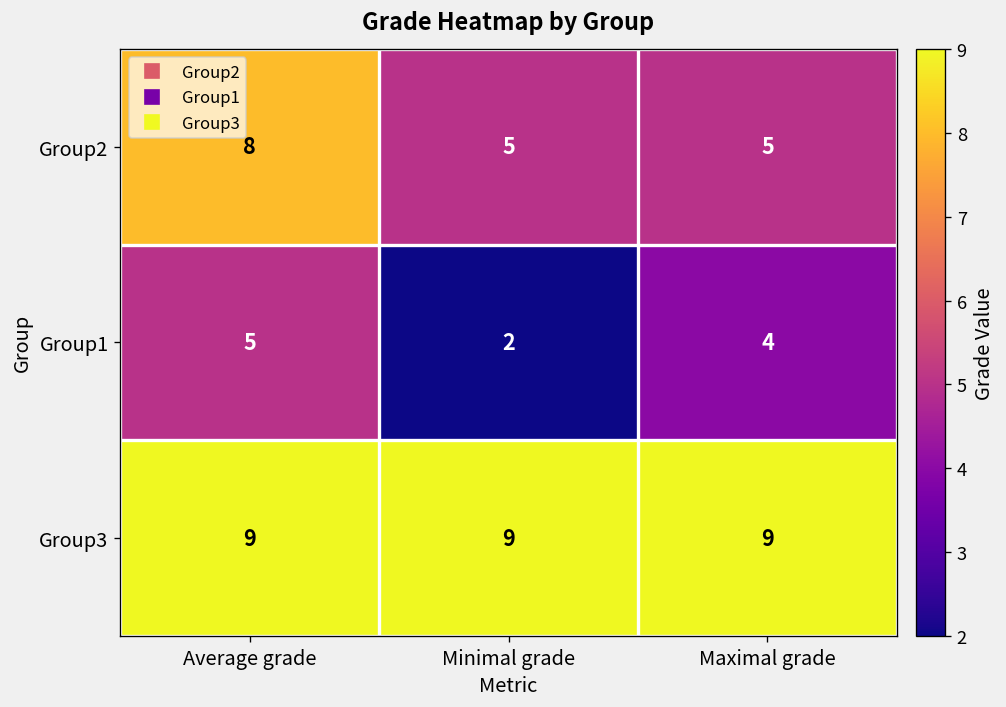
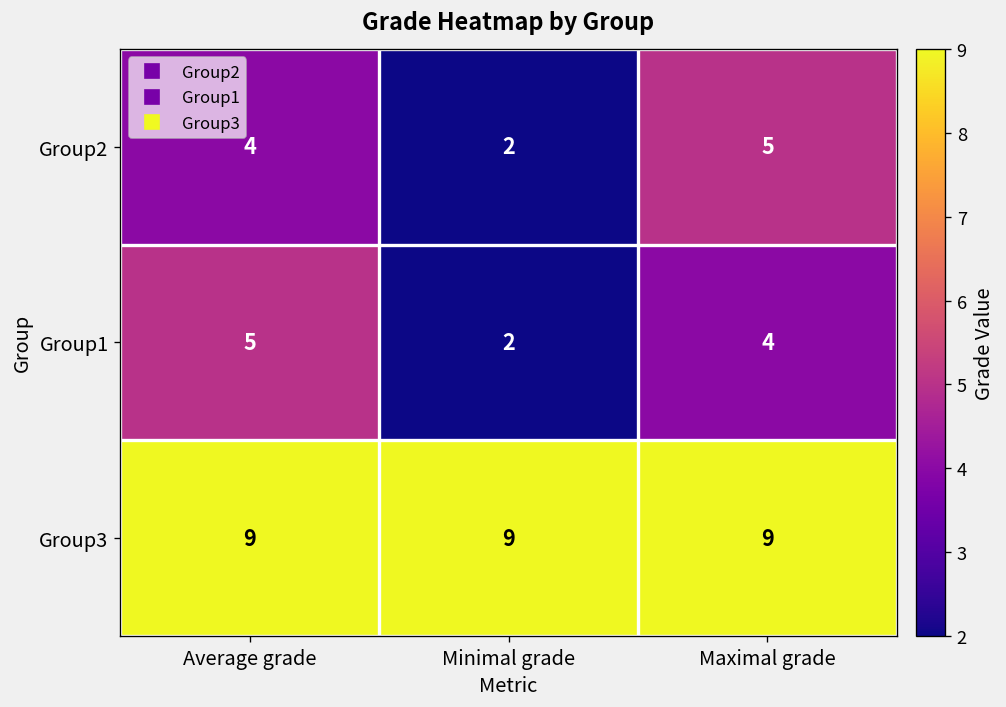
Group2, Average grade: 8 -> 4
Group2, Minimal grade: 5 -> 2
